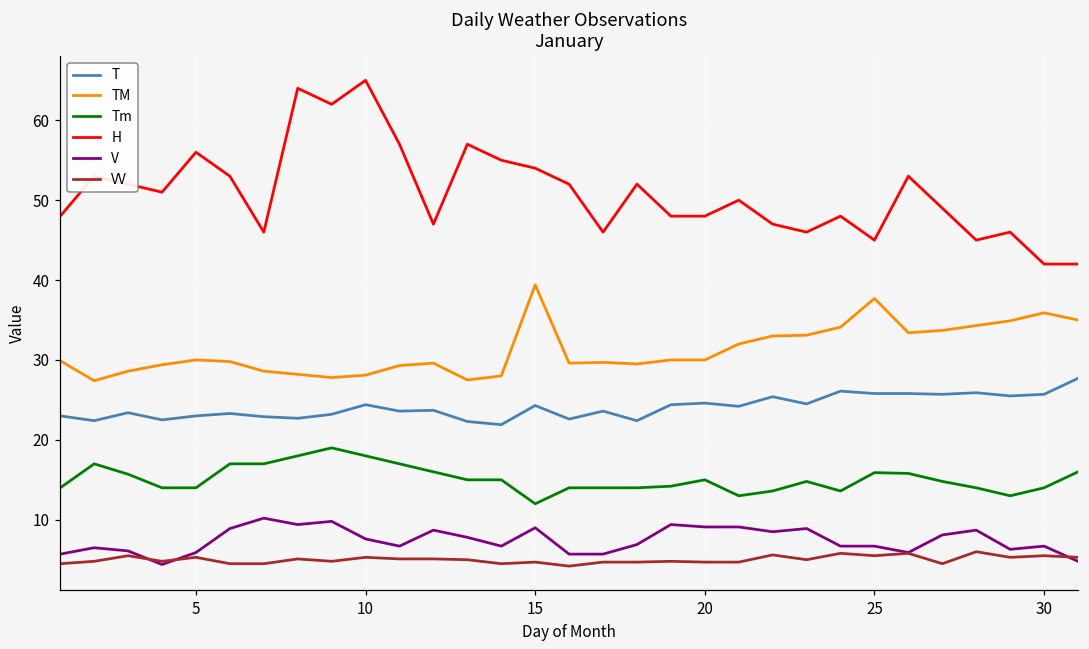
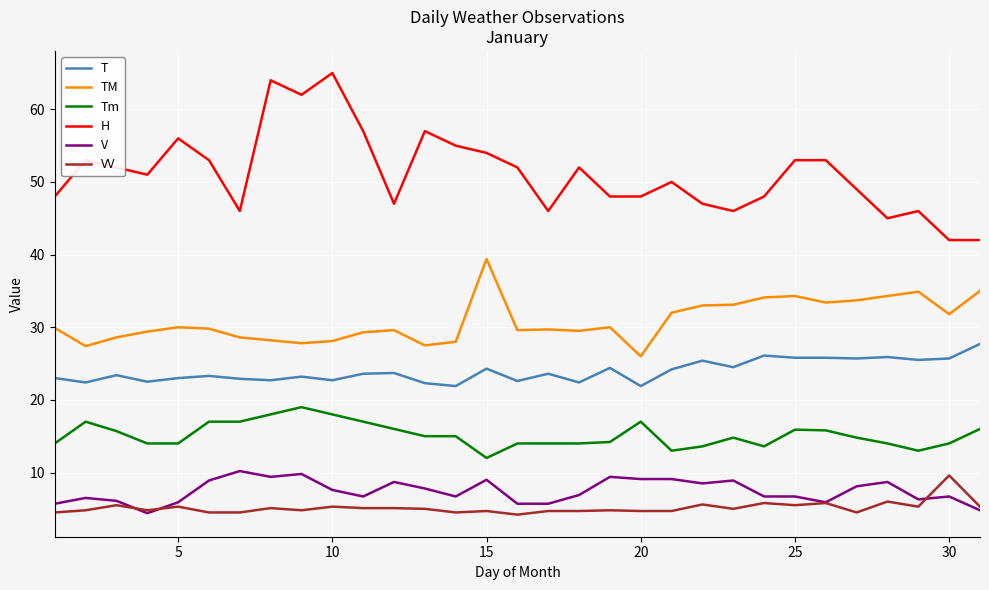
T, 10: 24 -> 23
T, 20: 25 -> 22
TM, 20: 30 -> 26
Tm, 20: 15 -> 17
TM, 25: 38 -> 34
H, 25: 45 -> 53
TM, 30: 36 -> 32
VV, 30: 6 -> 10
